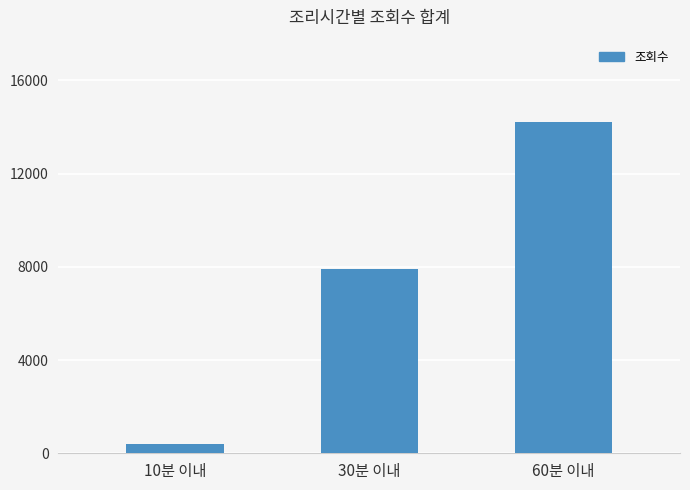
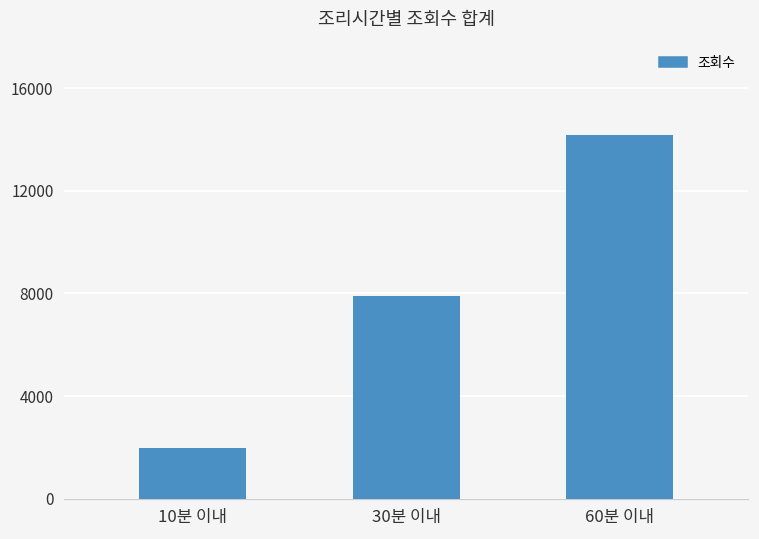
10분 이내: 400 -> 2000
